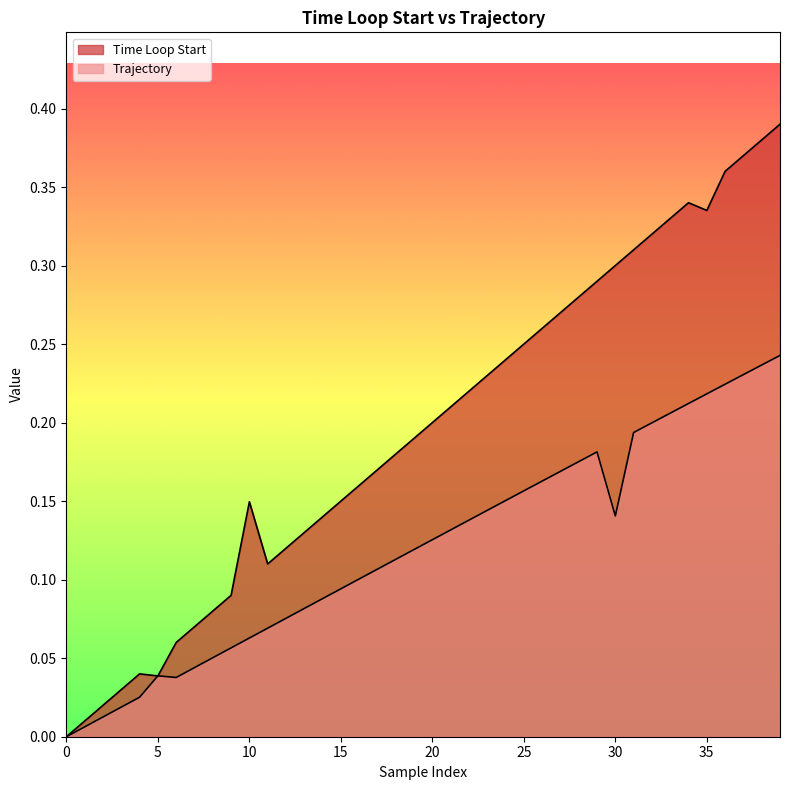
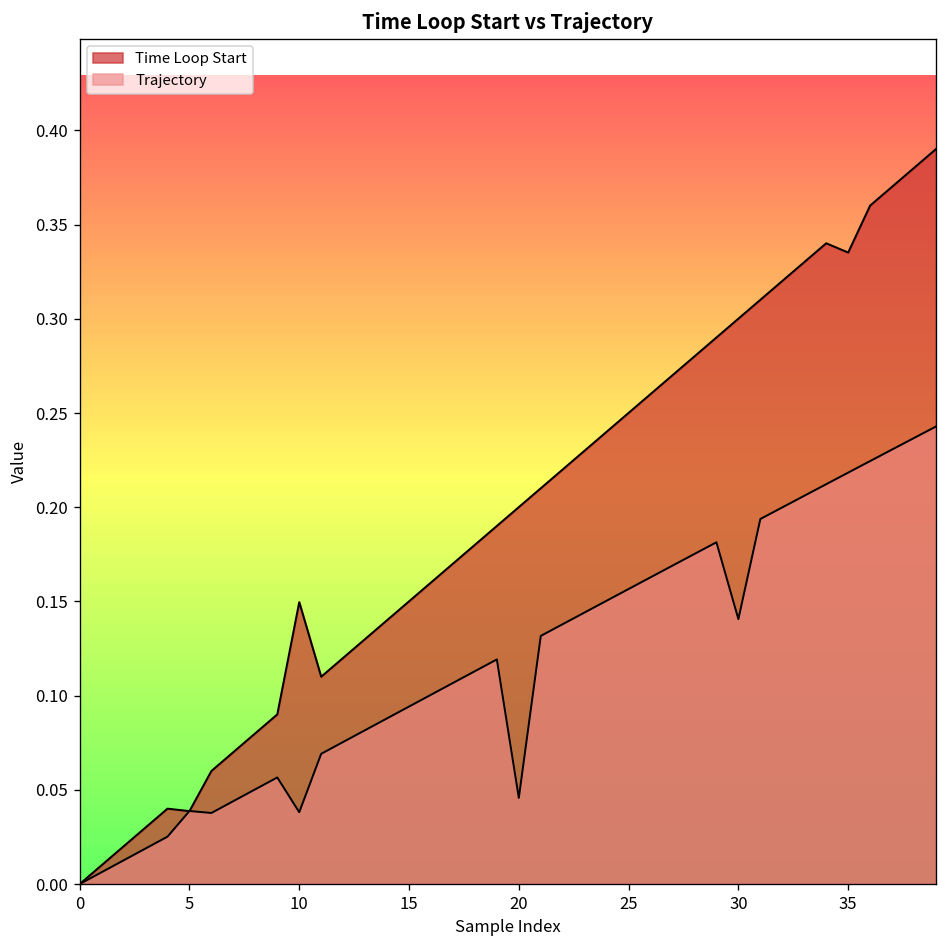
Trajectory, 10: 0.063 -> 0.038
Trajectory, 20: 0.125 -> 0.046
